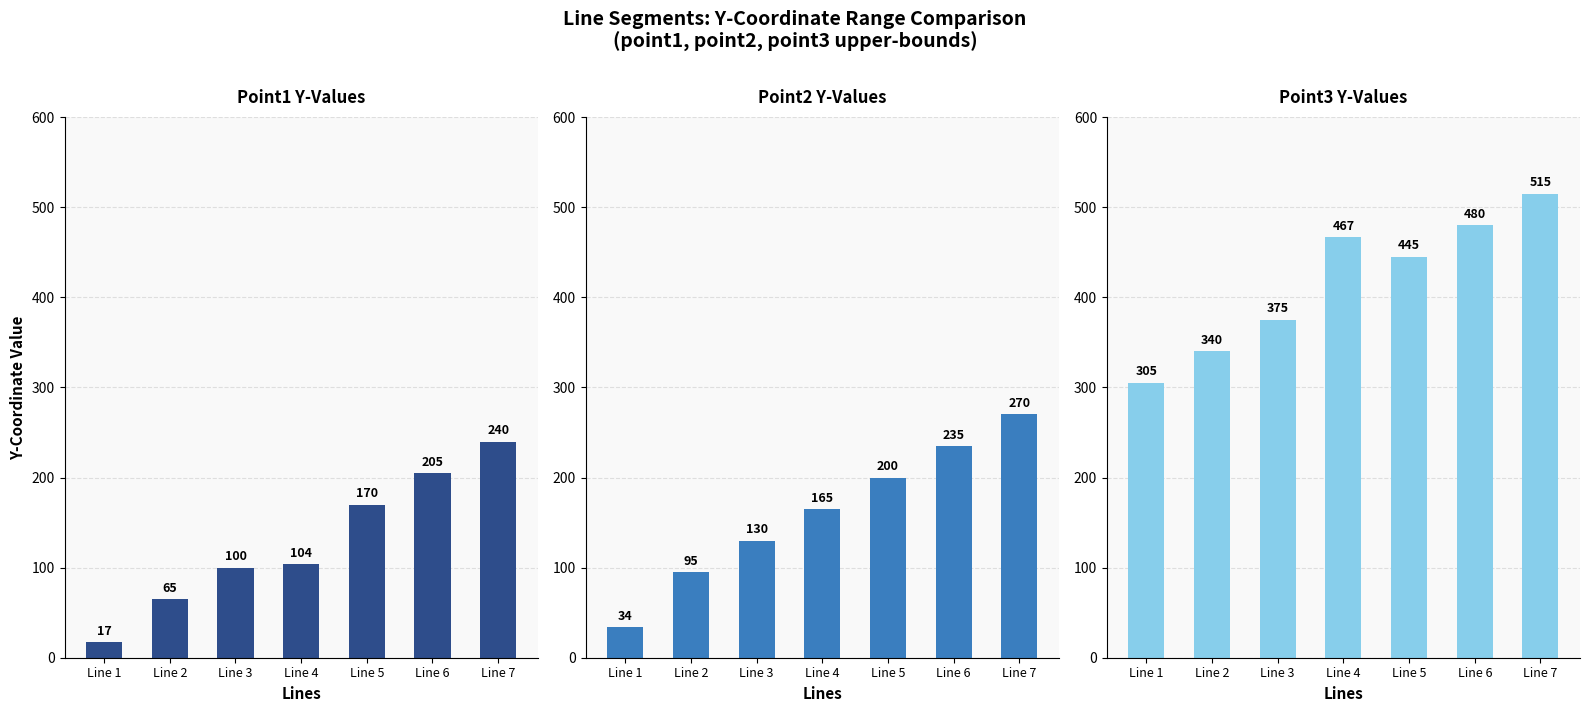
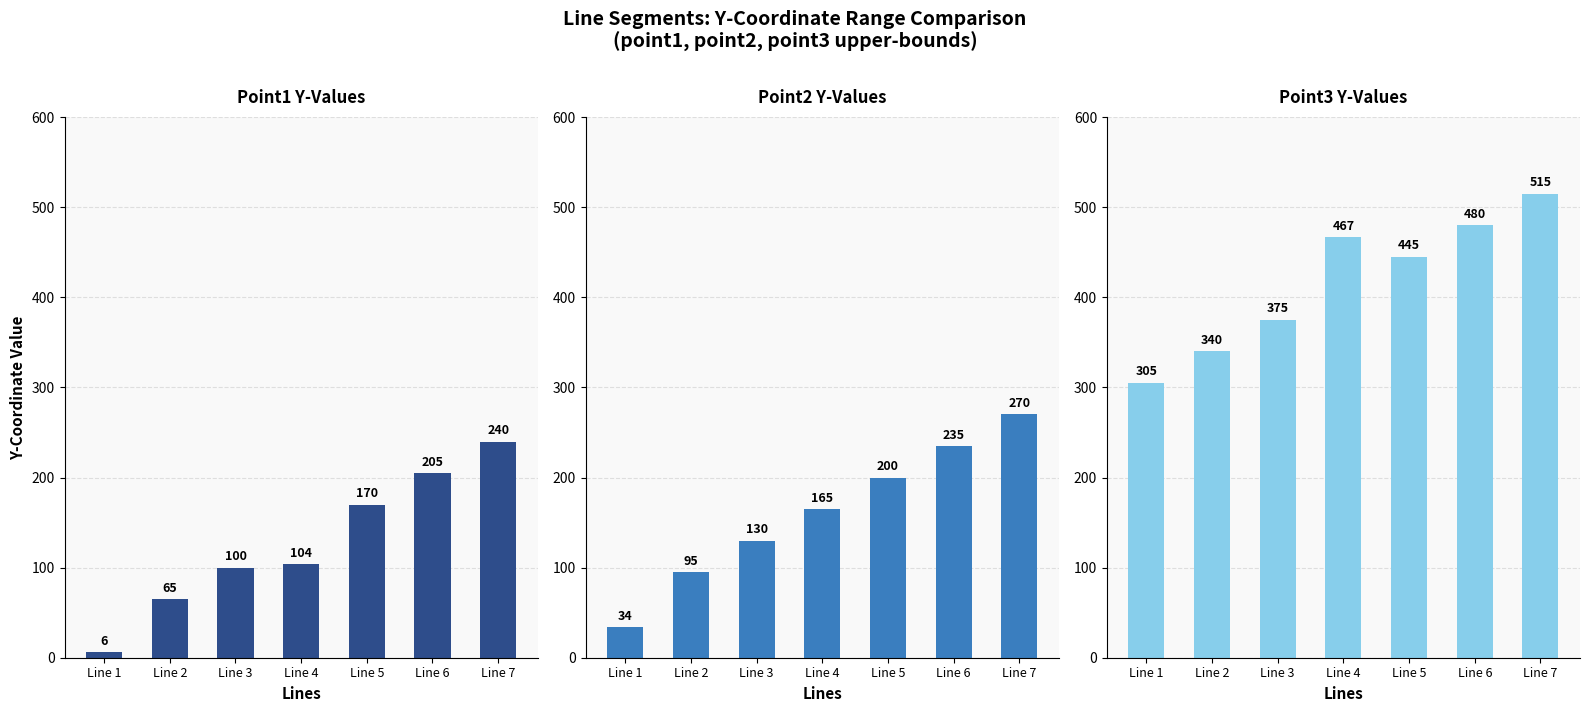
Point1 Y-Values, Line 1: 17 -> 6
